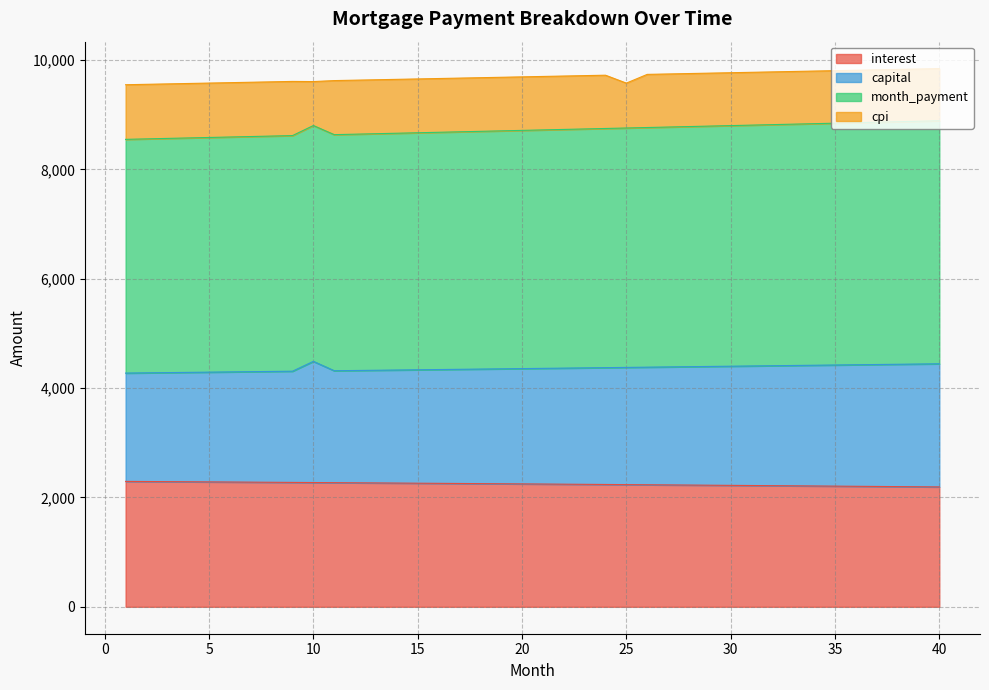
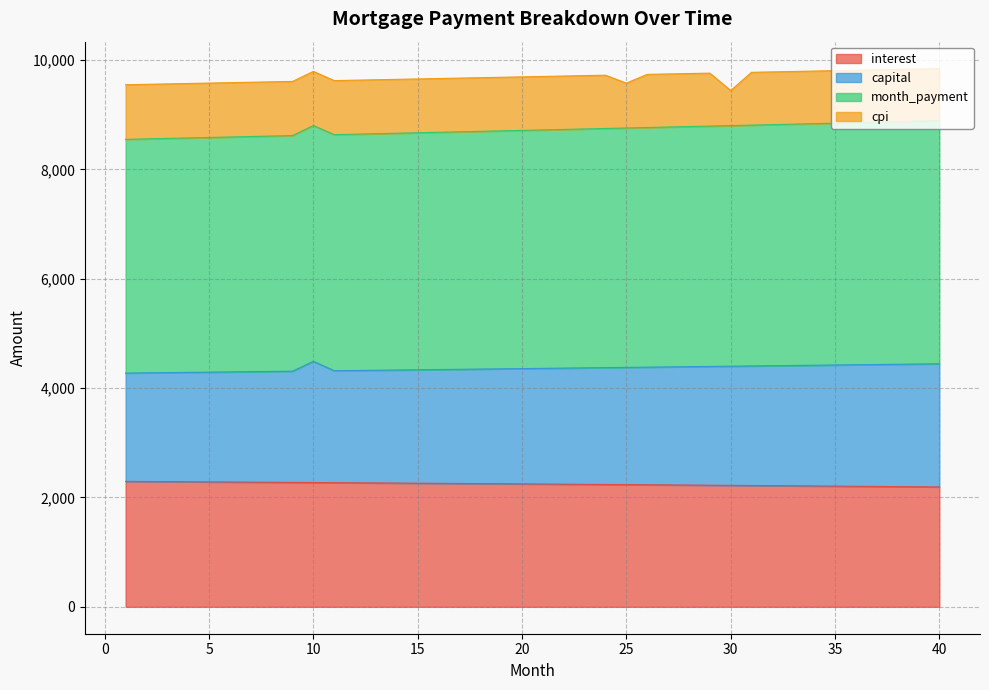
cpi, 10: 800 -> 1,000
cpi, 30: 1,000 -> 600
